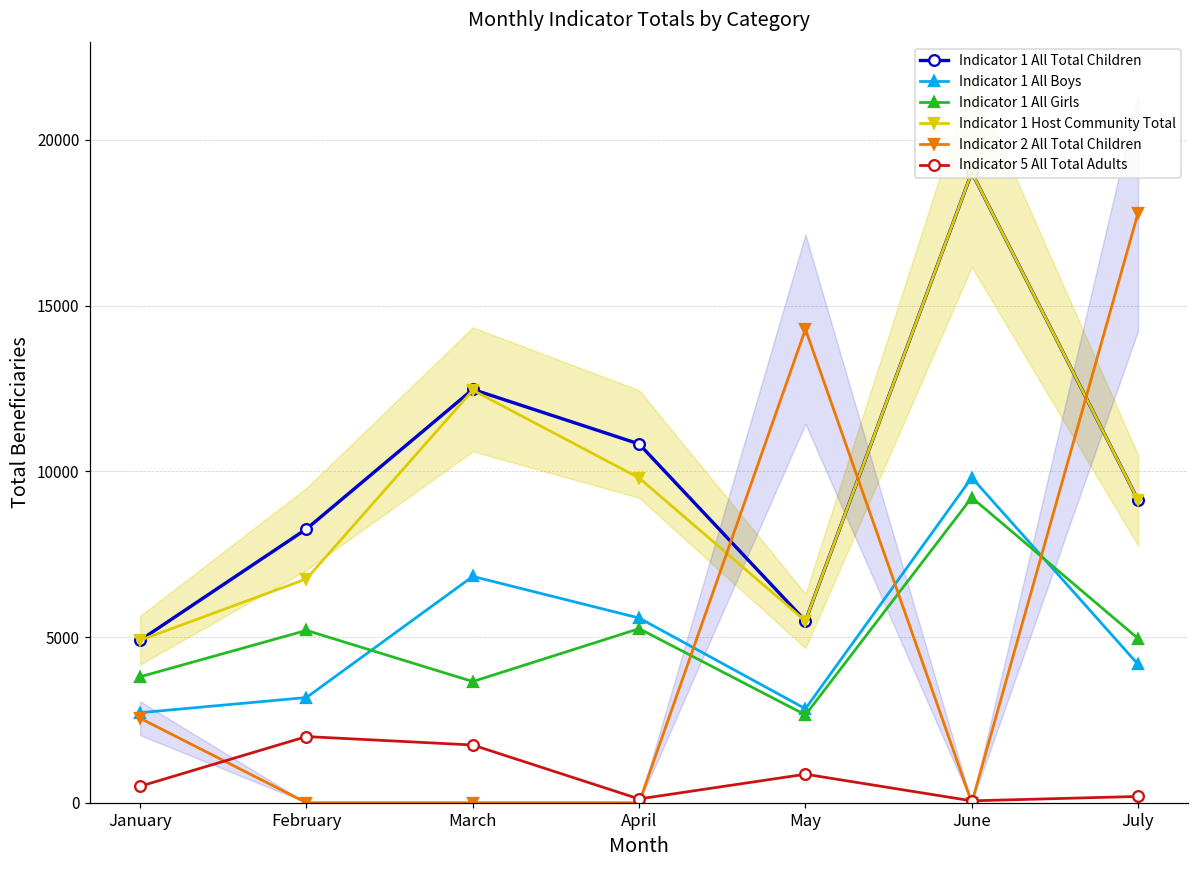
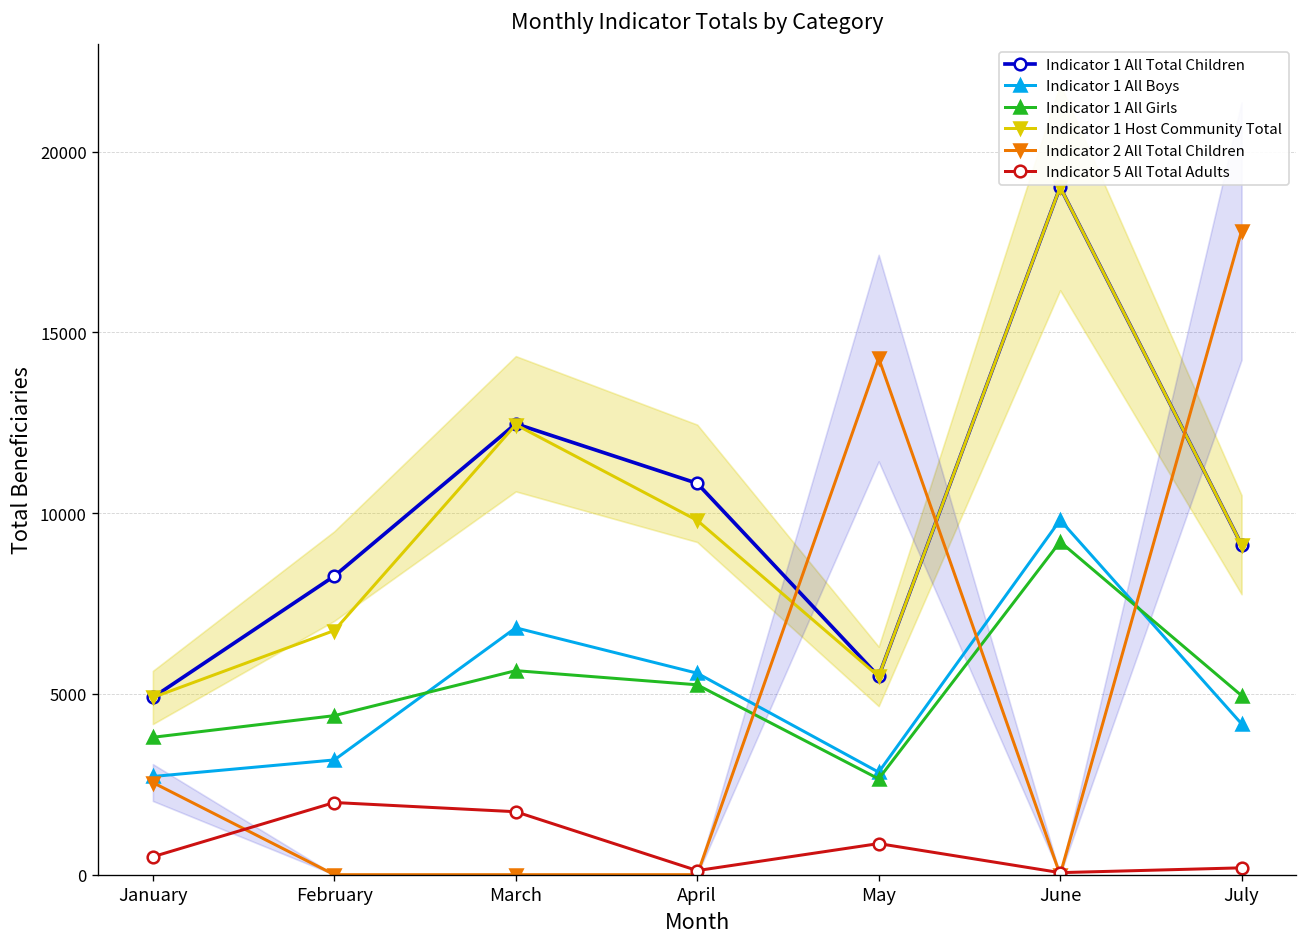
Indicator 1 All Girls, February: 5200 -> 4400
Indicator 1 All Girls, March: 3700 -> 5600
